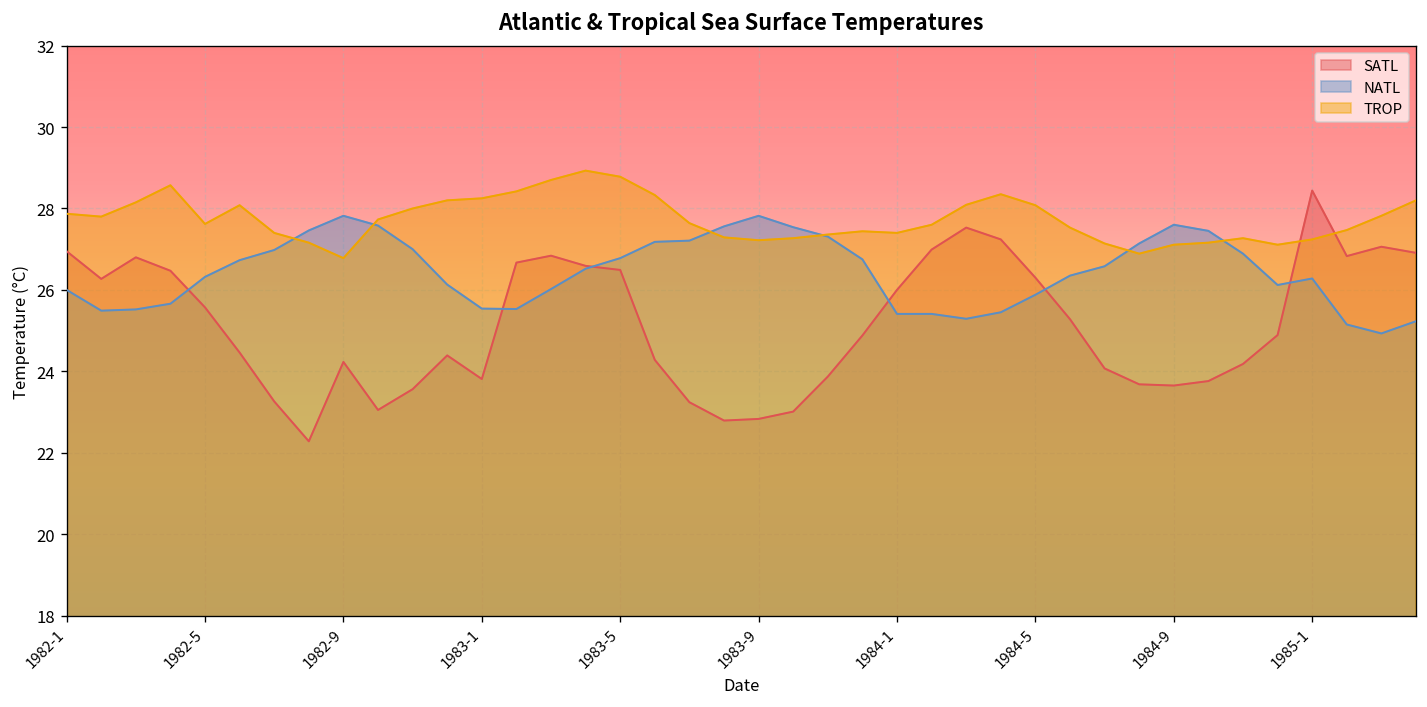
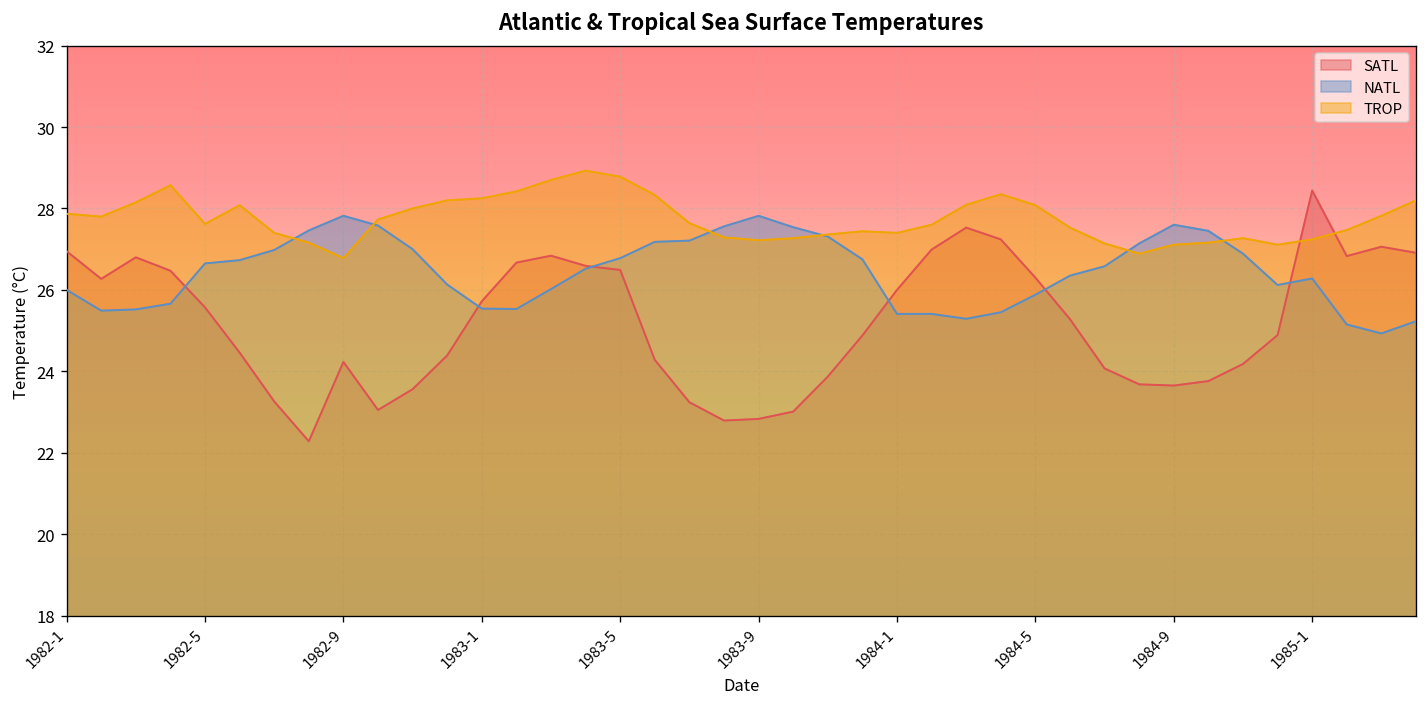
NATL, 1982-5: 26.3 -> 26.7
SATL, 1983-1: 23.8 -> 25.7
